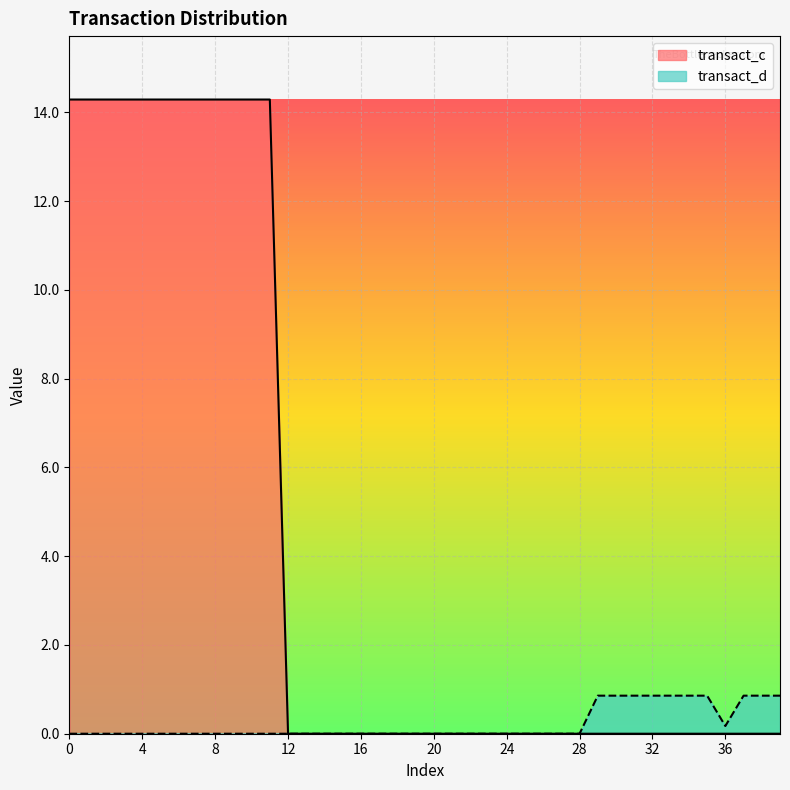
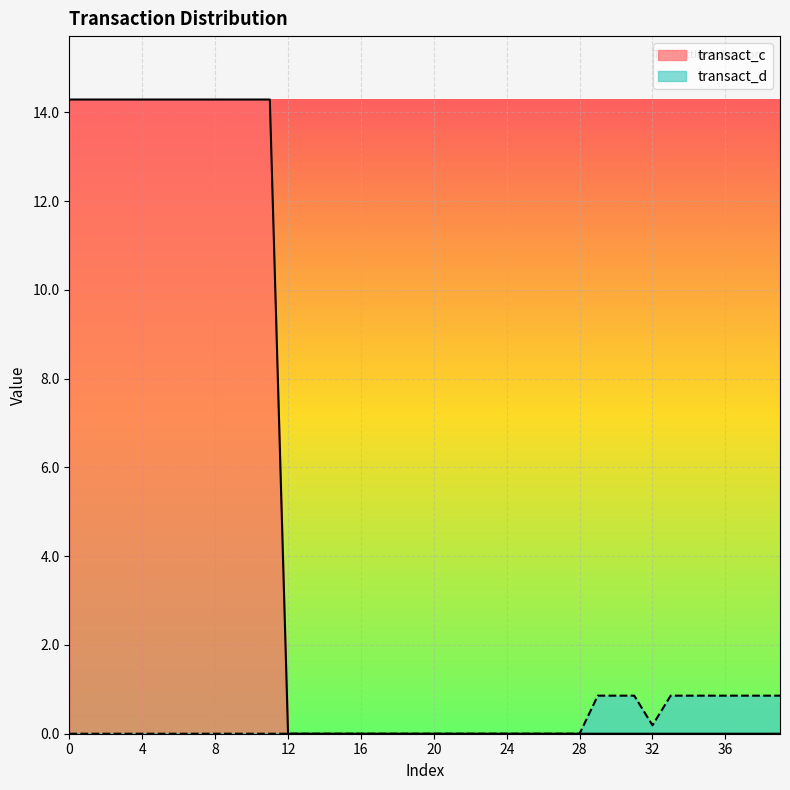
transact_d, 32: 0.9 -> 0.2
transact_d, 36: 0.2 -> 0.9
